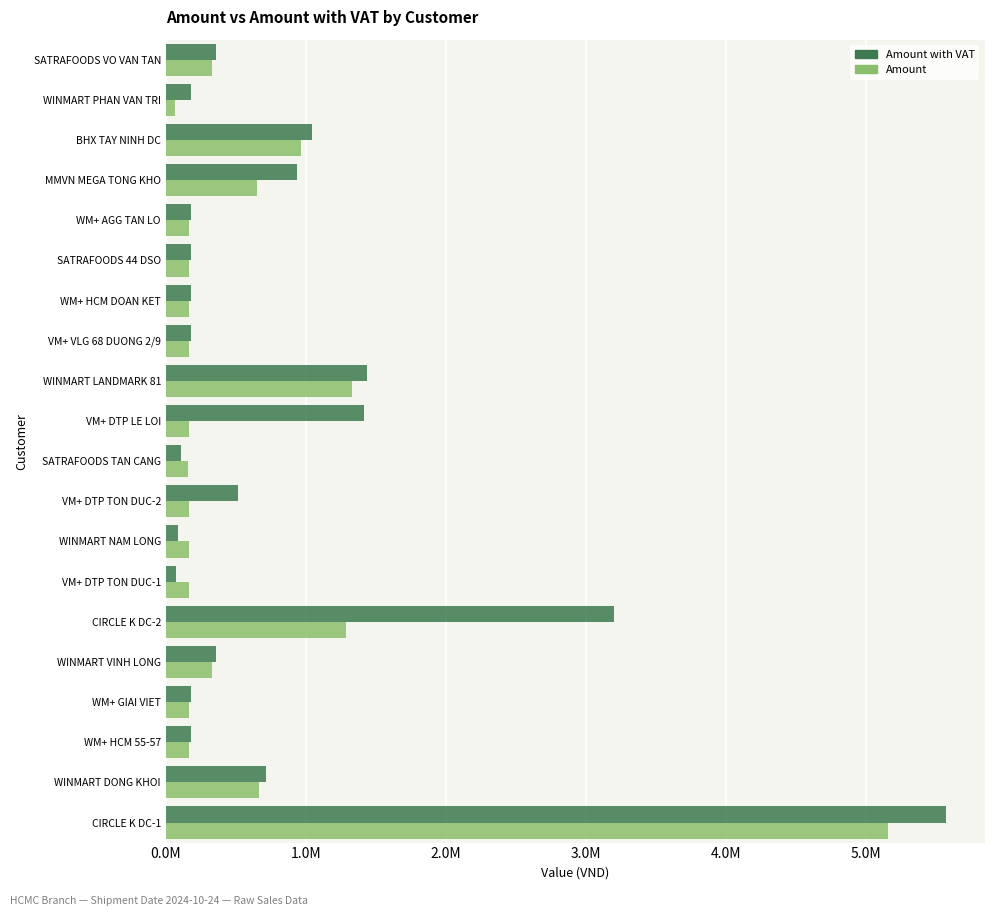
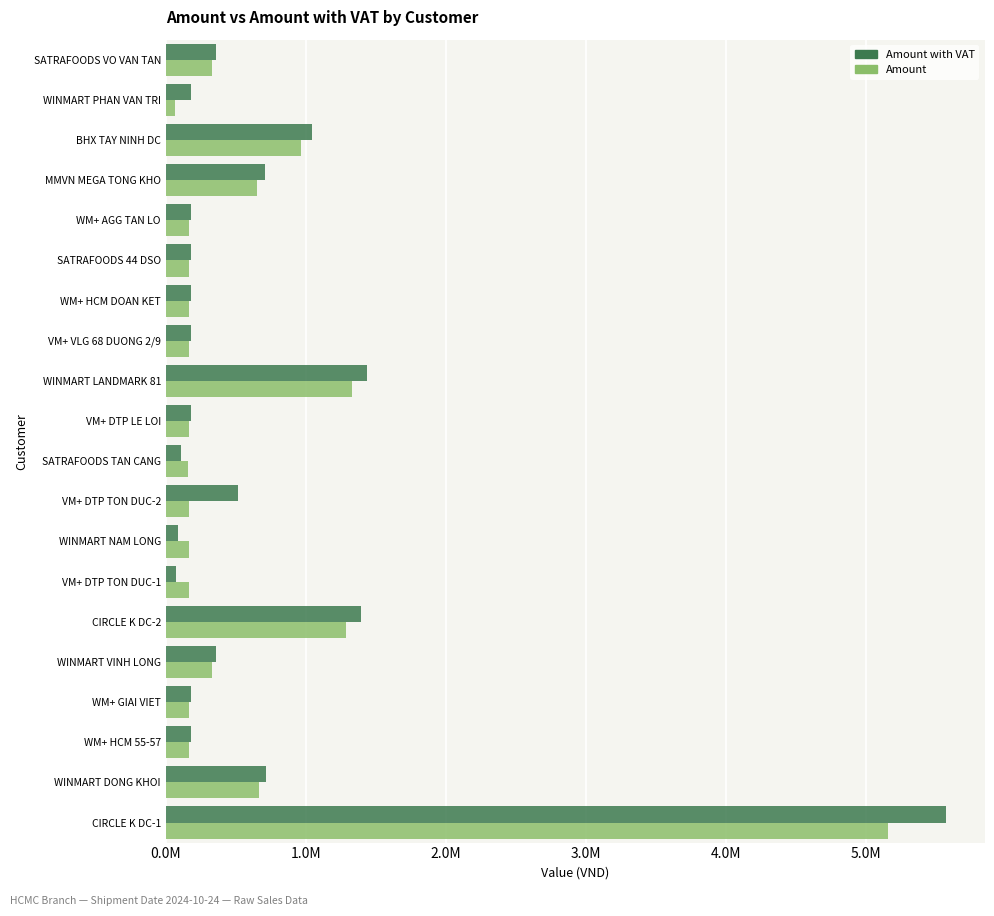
Amount with VAT, MMVN MEGA TONG KHO: 930000 -> 710000
Amount with VAT, VM+ DTP LE LOI: 1410000 -> 180000
Amount with VAT, CIRCLE K DC-2: 3200000 -> 1390000
